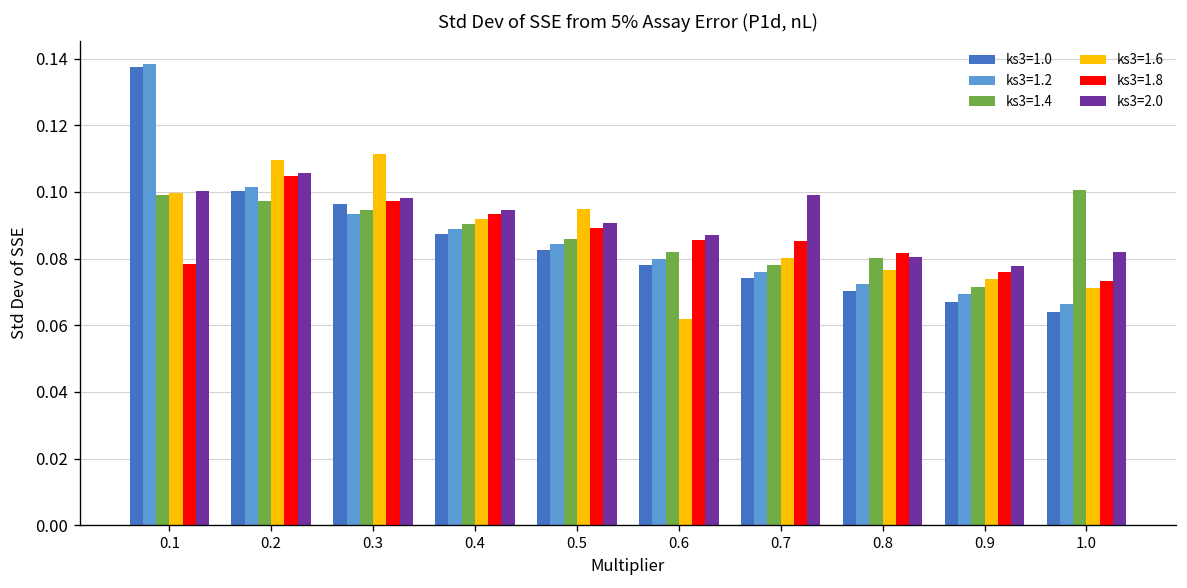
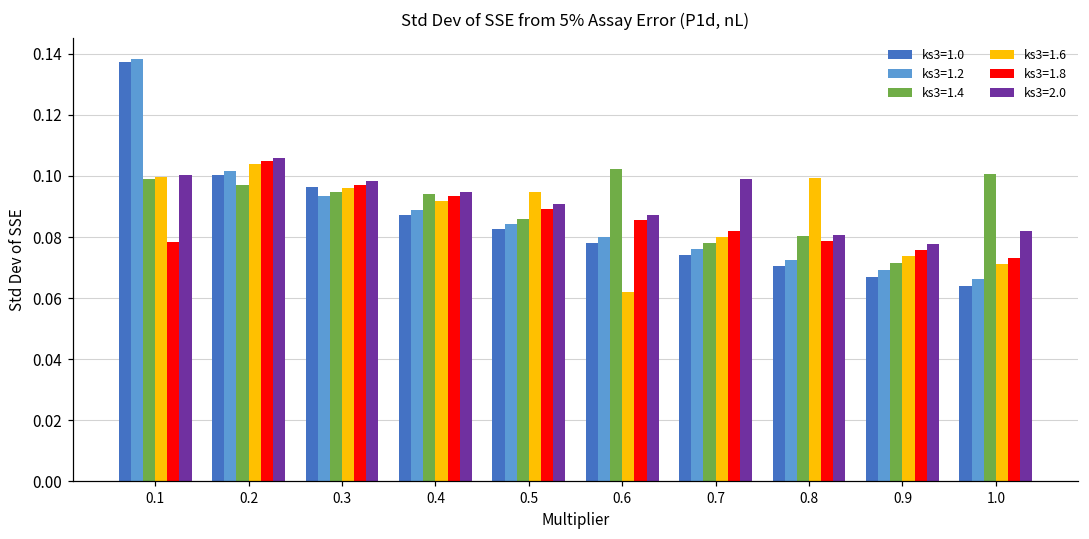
ks3=1.6, 0.2: 0.110 -> 0.104
ks3=1.6, 0.3: 0.111 -> 0.096
ks3=1.4, 0.4: 0.090 -> 0.094
ks3=1.4, 0.6: 0.082 -> 0.102
ks3=1.8, 0.7: 0.085 -> 0.082
ks3=1.6, 0.8: 0.077 -> 0.099
ks3=1.8, 0.8: 0.082 -> 0.079
